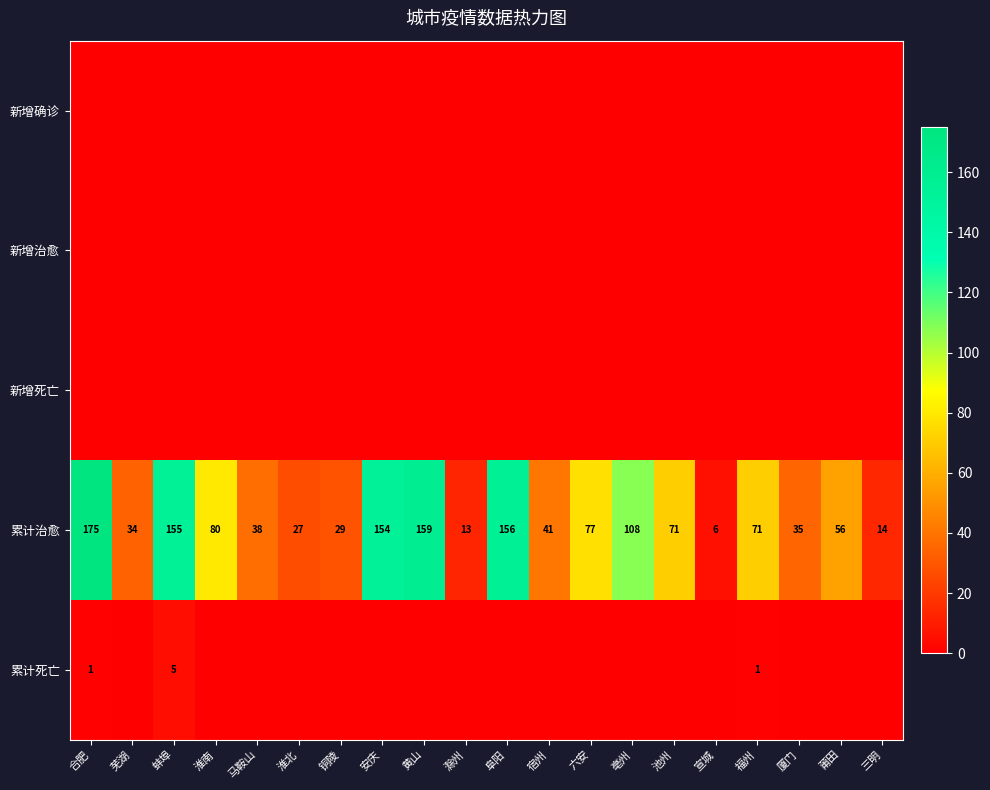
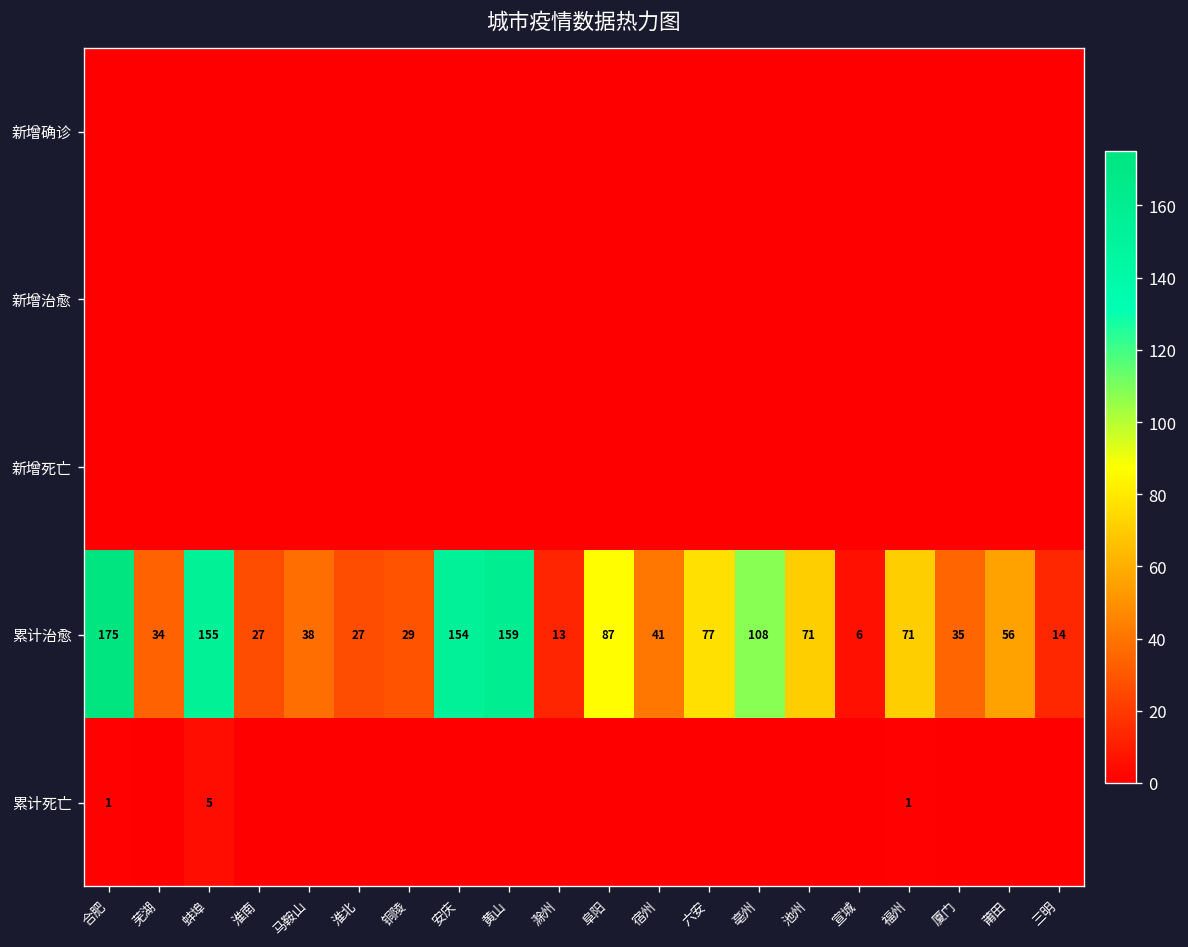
累计治愈, 淮南: 80 -> 27
累计治愈, 阜阳: 156 -> 87
